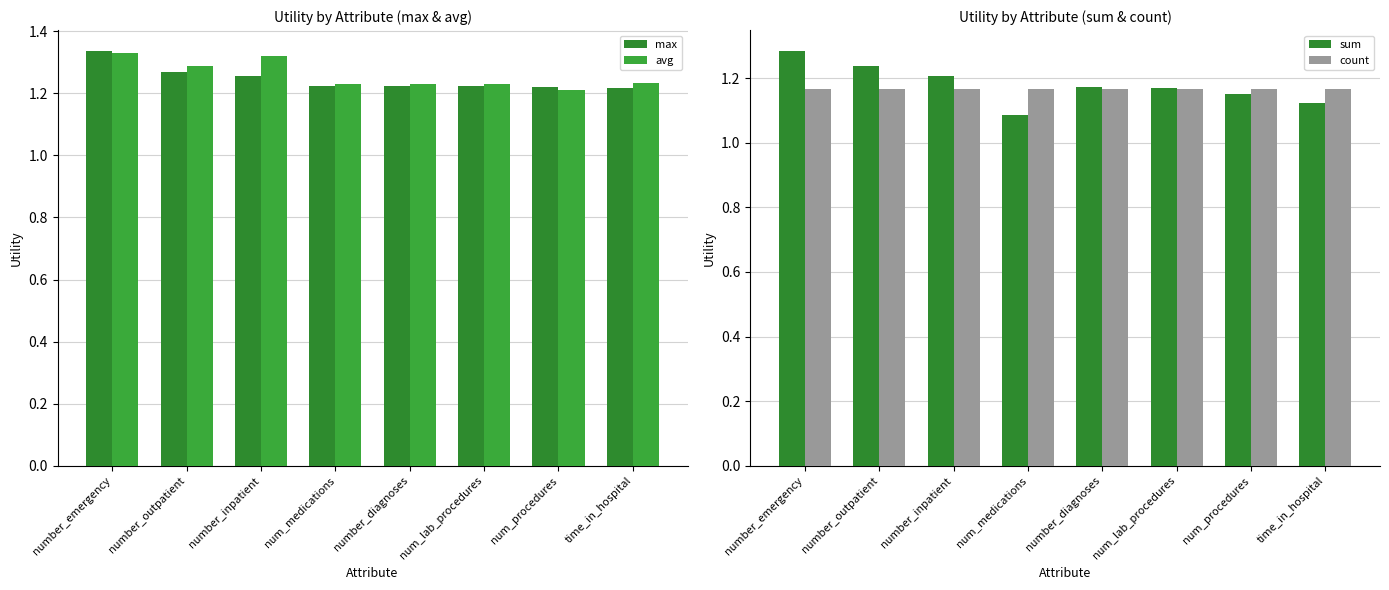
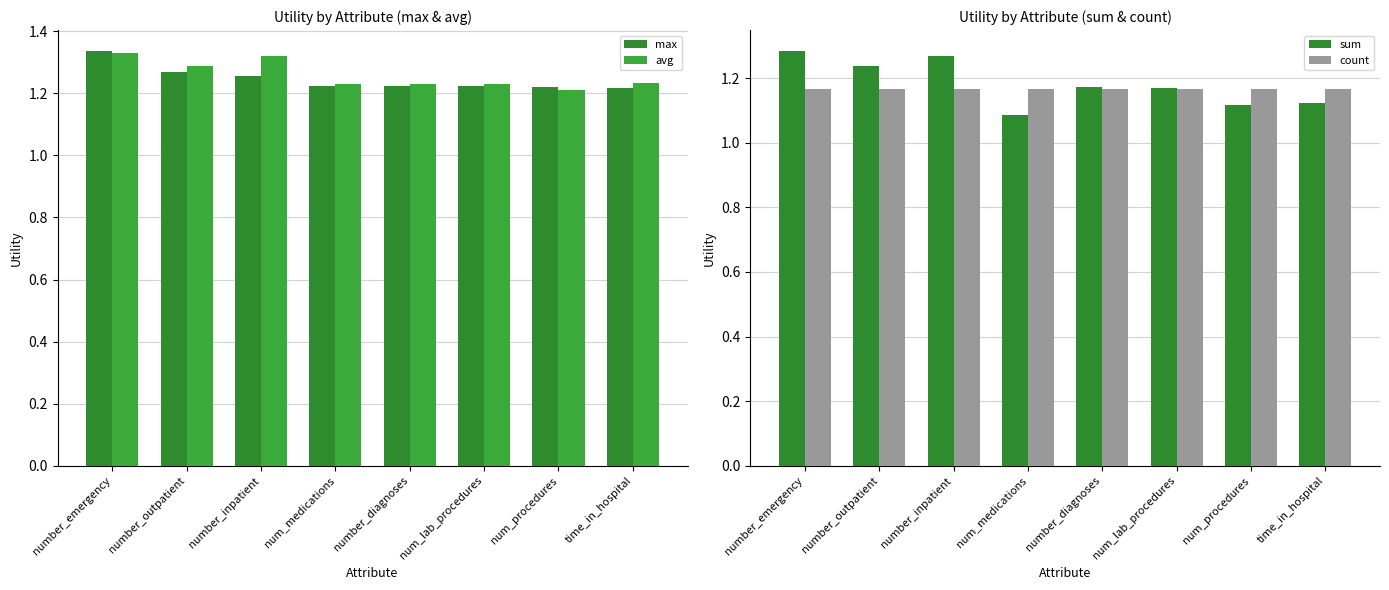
Utility by Attribute (sum & count), sum, number_inpatient: 1.21 -> 1.27
Utility by Attribute (sum & count), sum, num_procedures: 1.15 -> 1.12
